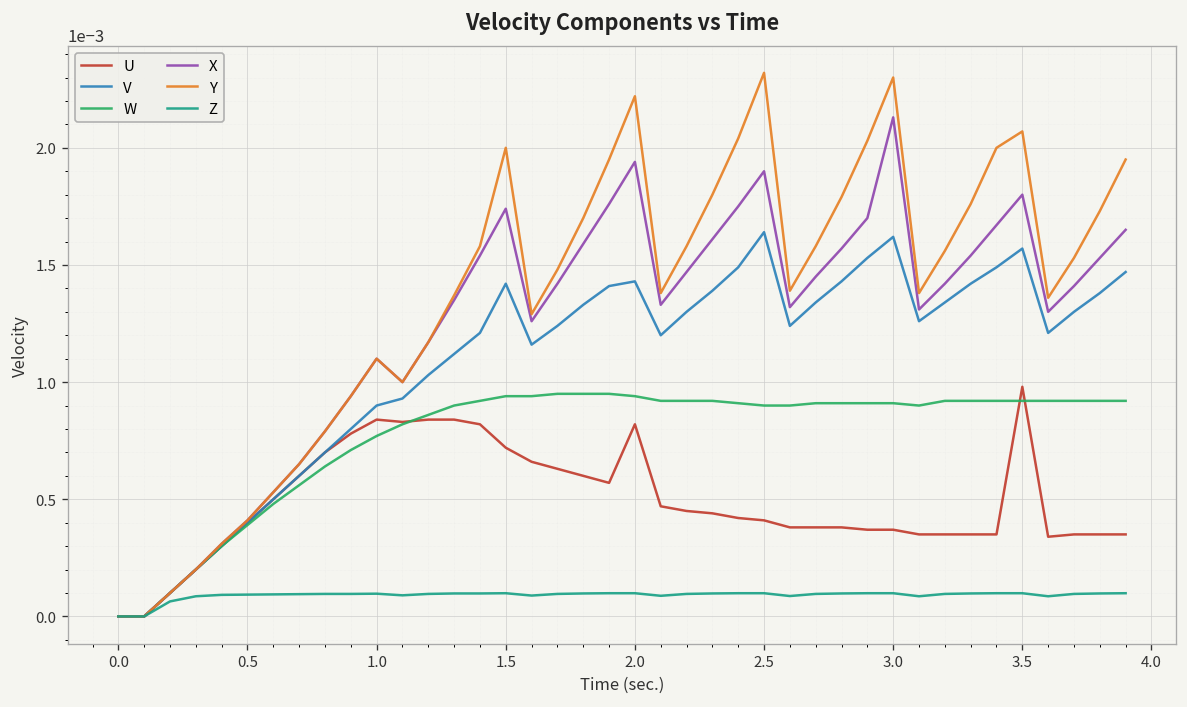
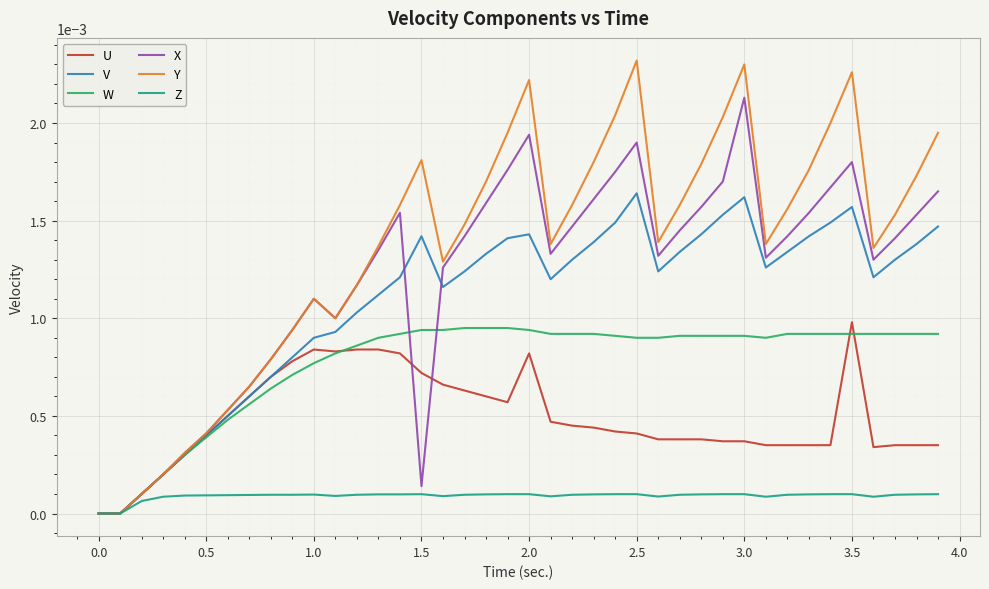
X, 1.5: 0.00174 -> 0.00014
Y, 1.5: 0.00200 -> 0.00181
Y, 3.5: 0.00207 -> 0.00226
